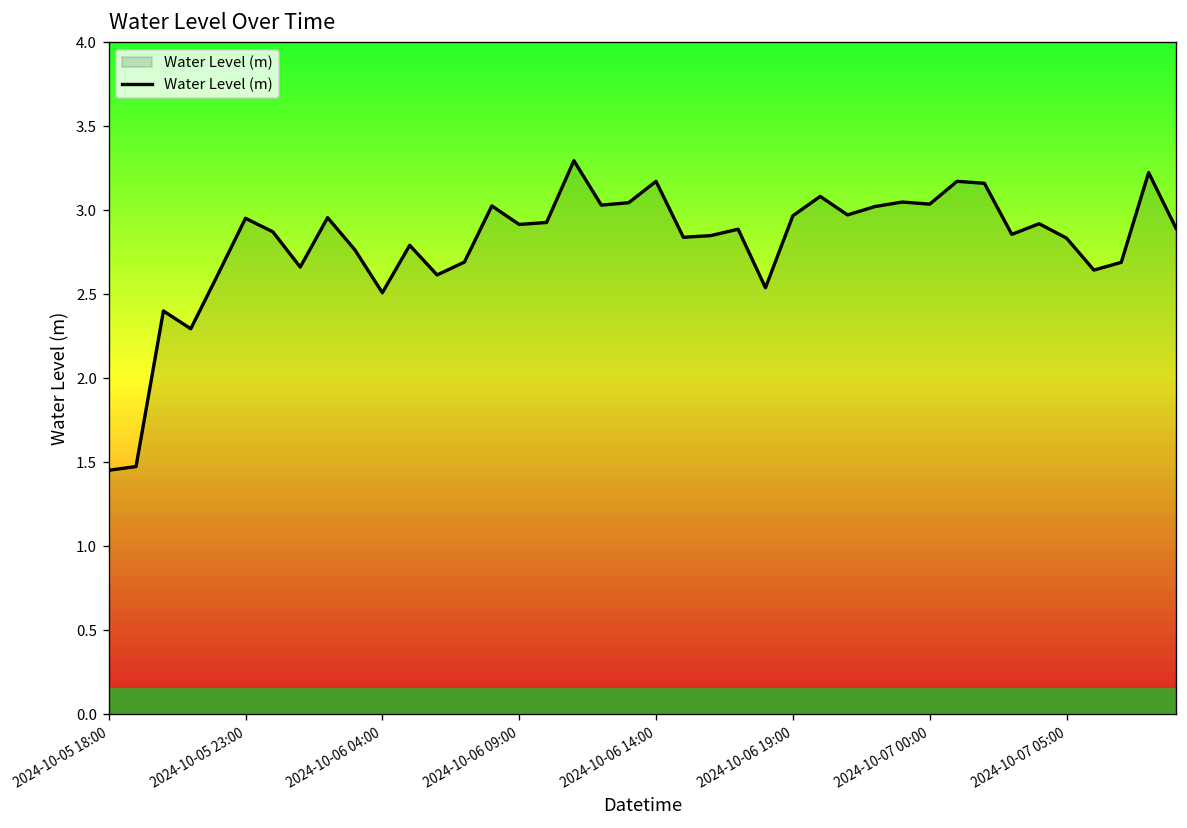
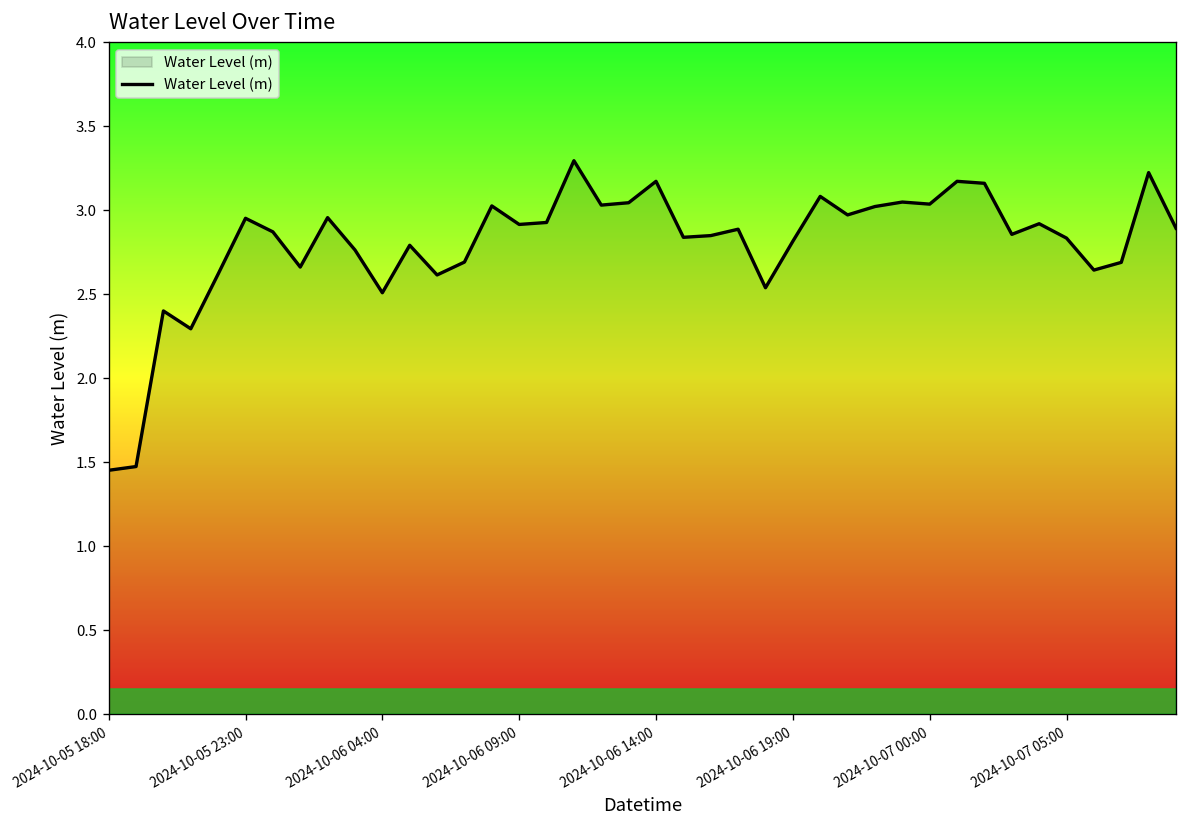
2024-10-06 19:00: 2.97 -> 2.82
